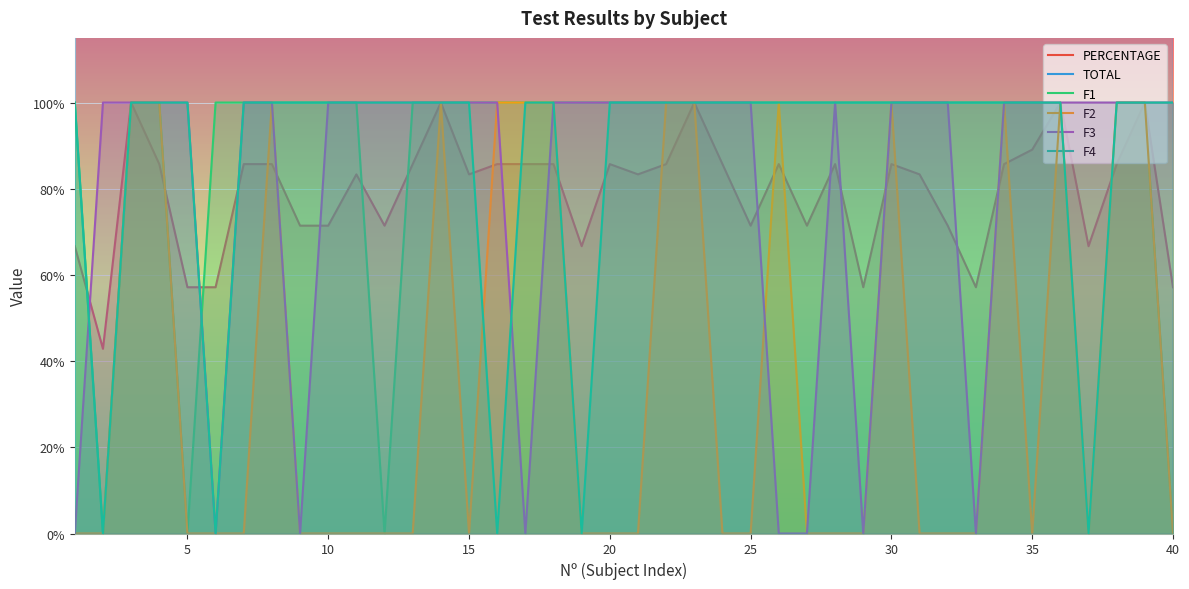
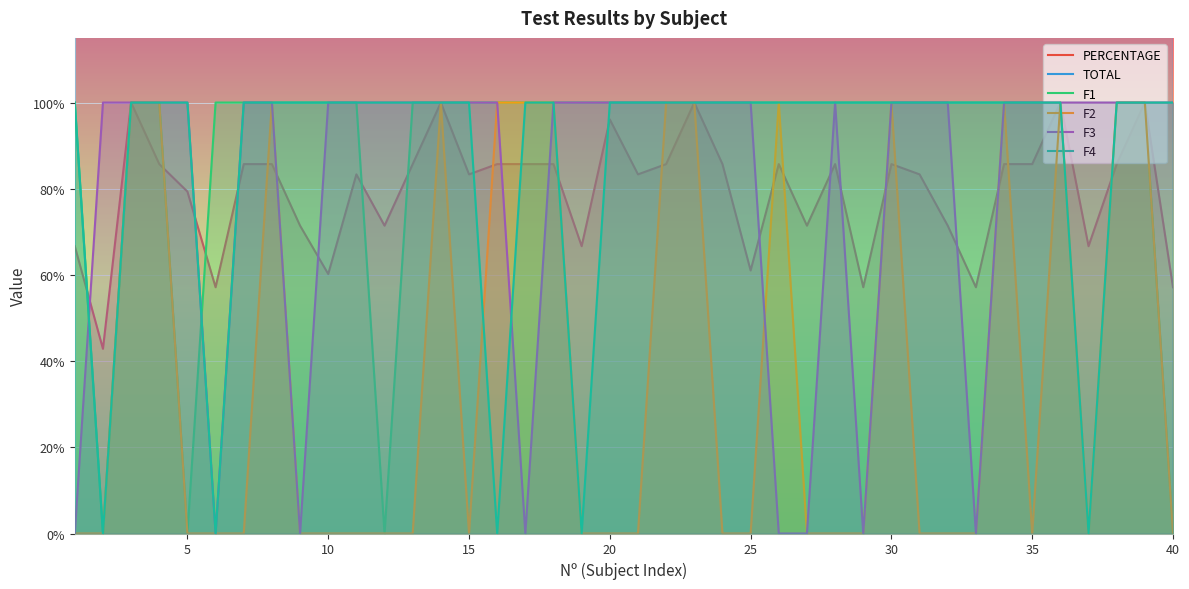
PERCENTAGE, 5: 57% -> 79%
PERCENTAGE, 10: 71% -> 60%
PERCENTAGE, 20: 86% -> 96%
PERCENTAGE, 25: 71% -> 61%
PERCENTAGE, 35: 89% -> 86%
